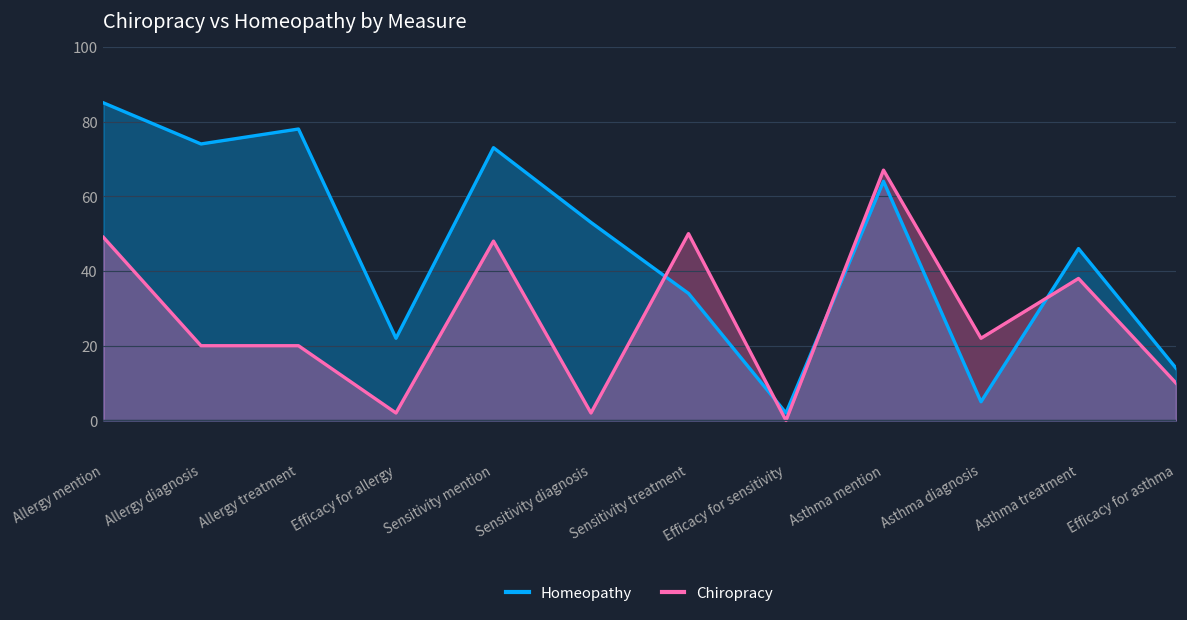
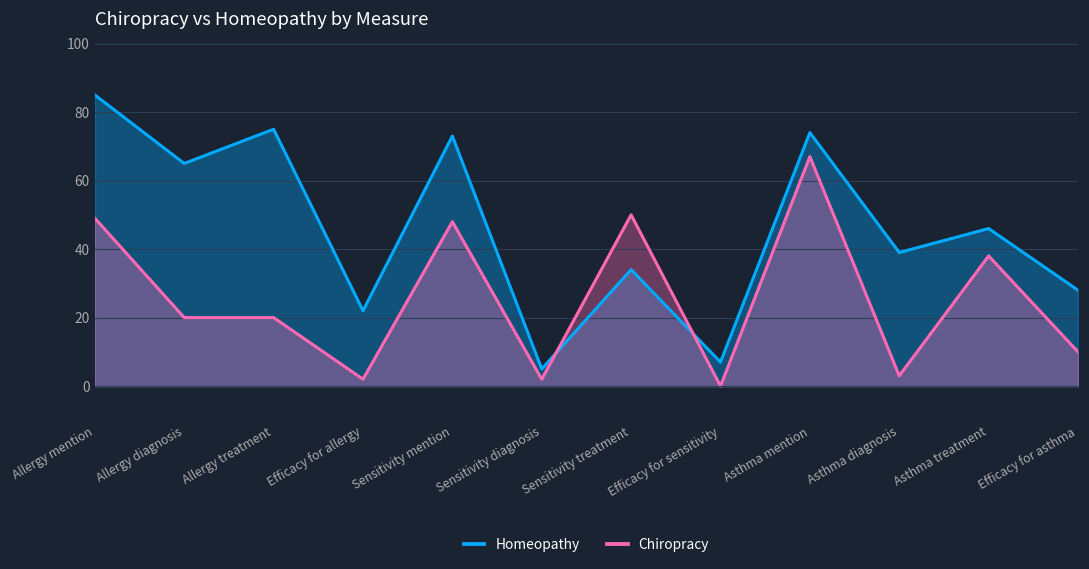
Homeopathy, Allergy diagnosis: 74 -> 65
Homeopathy, Allergy treatment: 78 -> 75
Homeopathy, Sensitivity diagnosis: 53 -> 5
Homeopathy, Efficacy for sensitivity: 2 -> 7
Homeopathy, Asthma mention: 64 -> 74
Homeopathy, Asthma diagnosis: 5 -> 39
Chiropracy, Asthma diagnosis: 22 -> 3
Homeopathy, Efficacy for asthma: 14 -> 28
